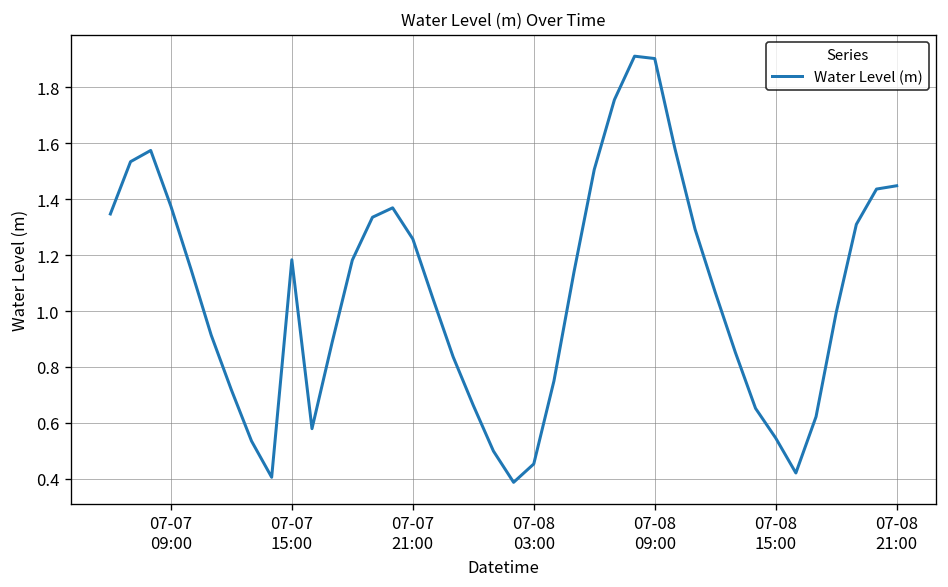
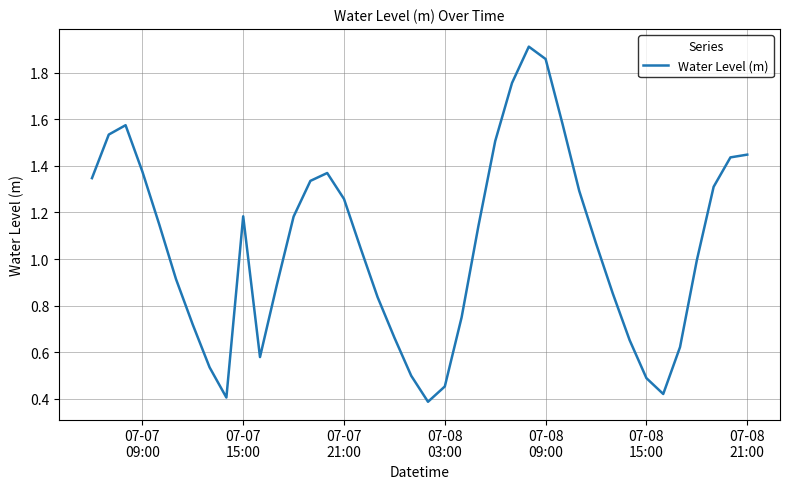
07-08 09:00: 1.90 -> 1.86
07-08 15:00: 0.55 -> 0.49
